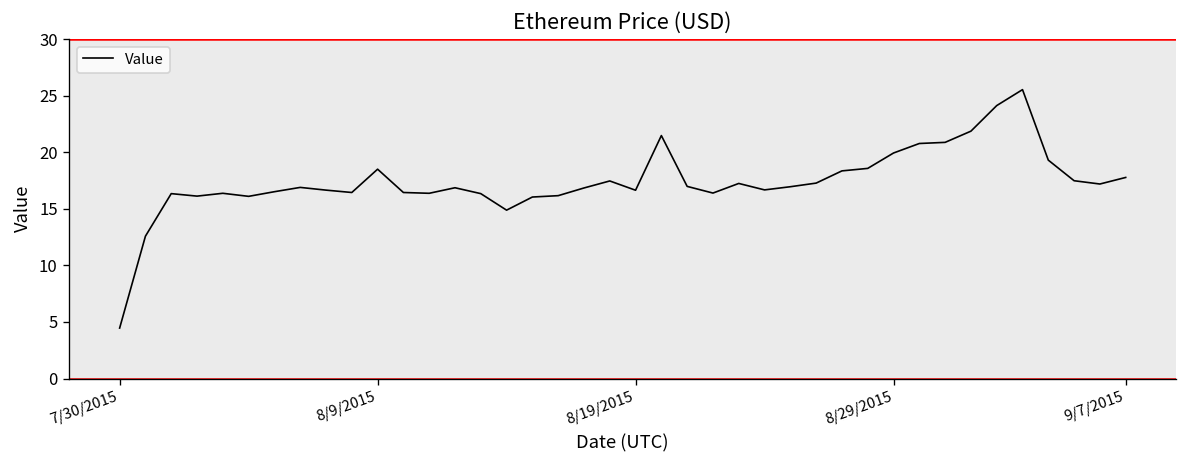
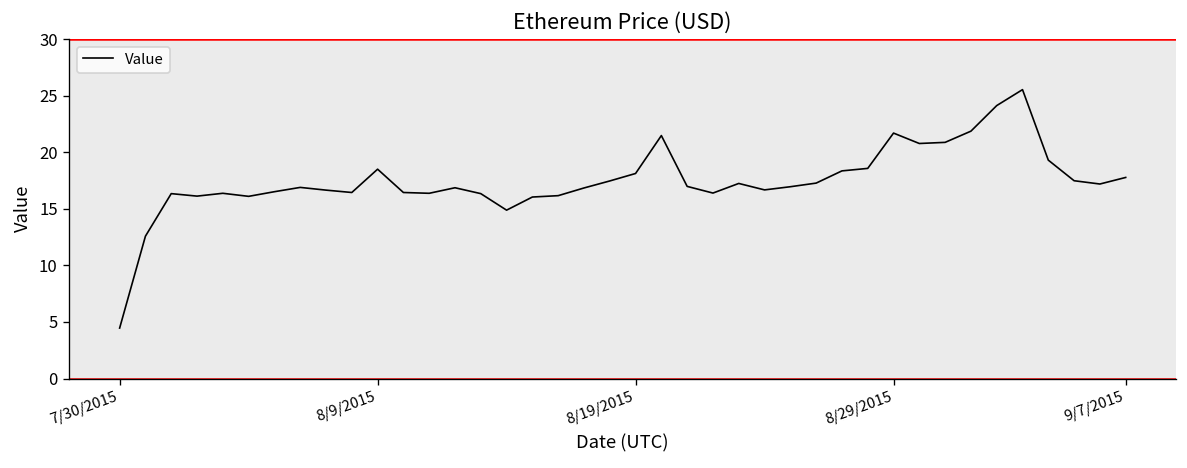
8/19/2015: 17 -> 18
8/29/2015: 20 -> 22
